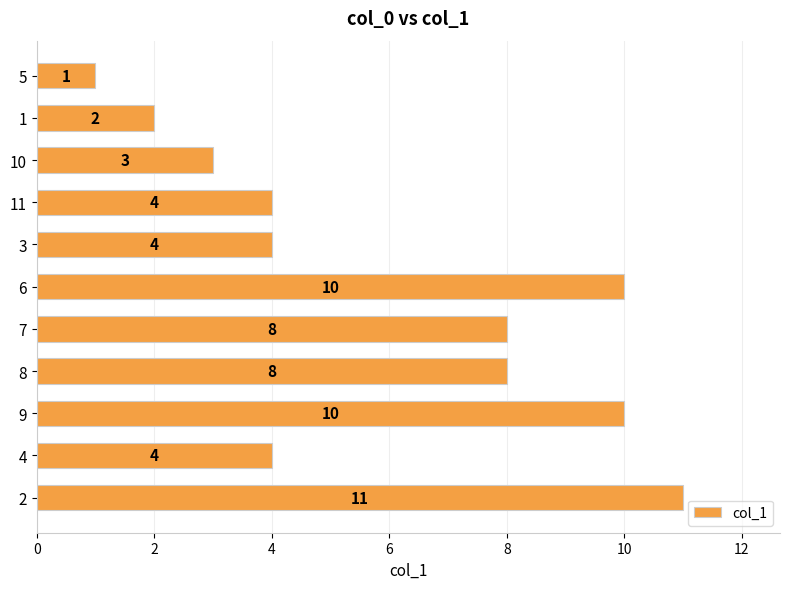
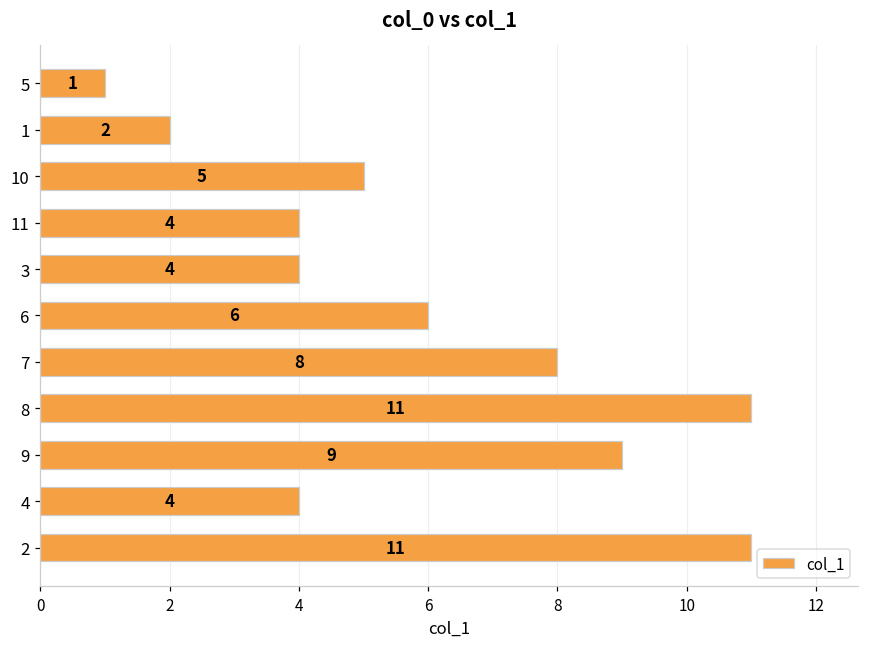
10: 3 -> 5
6: 10 -> 6
8: 8 -> 11
9: 10 -> 9
